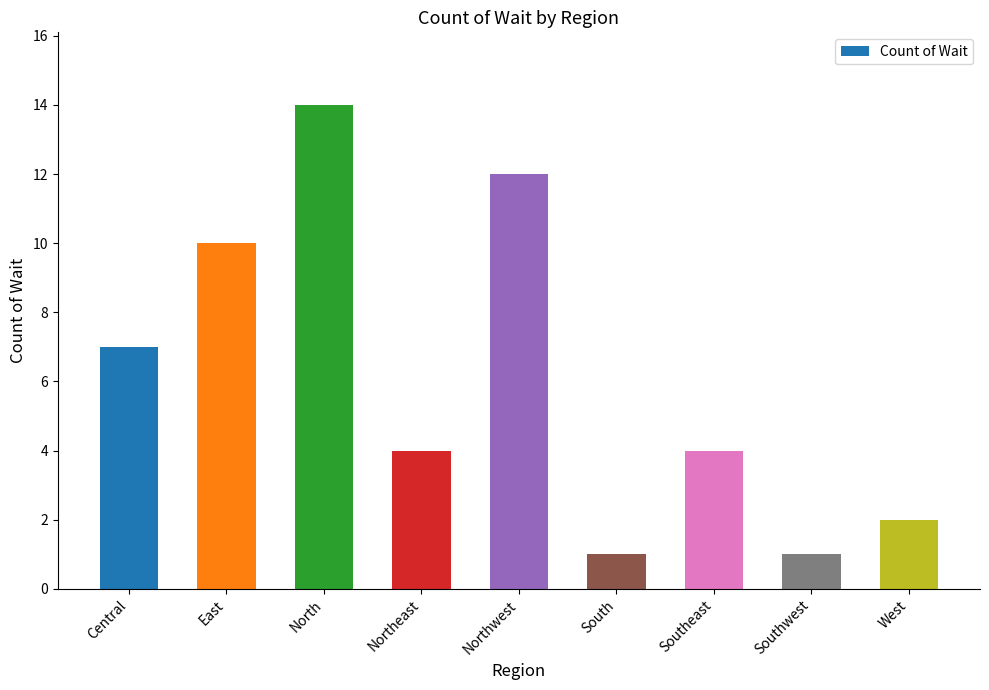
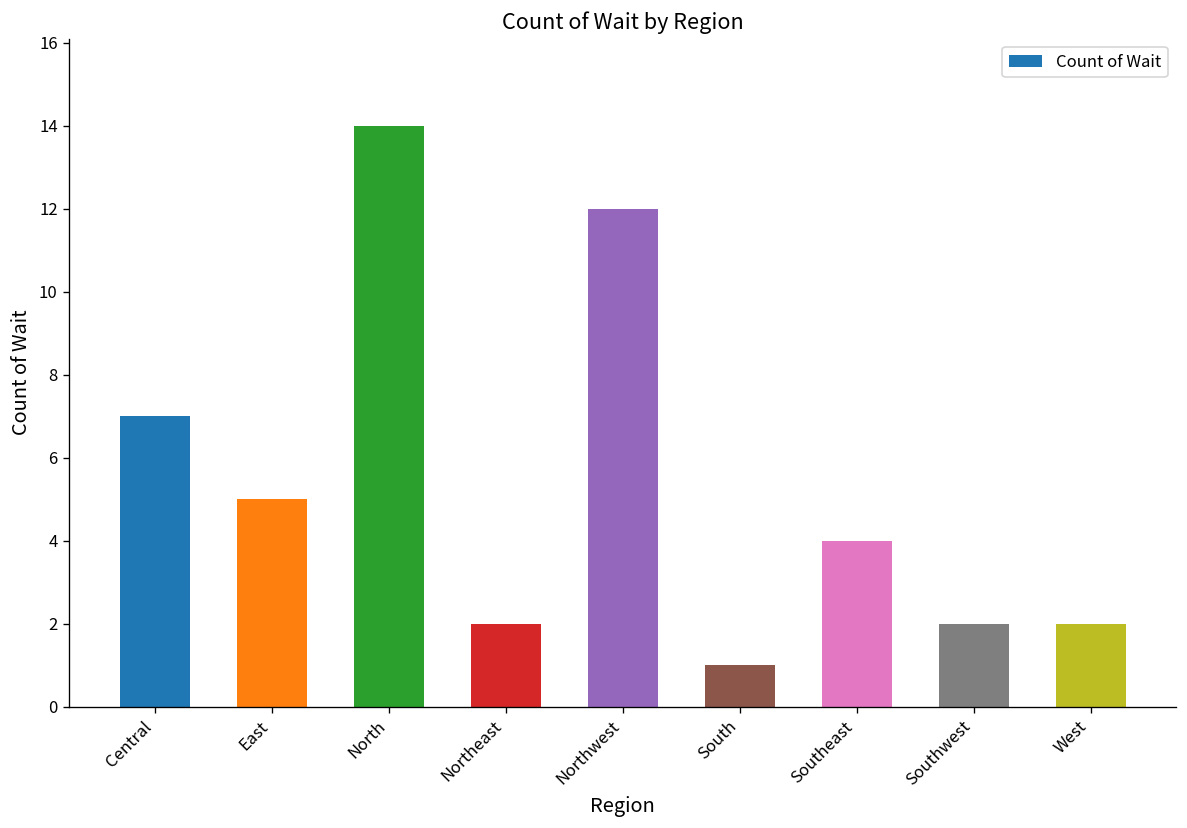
East: 10 -> 5
Northeast: 4 -> 2
Southwest: 1 -> 2
